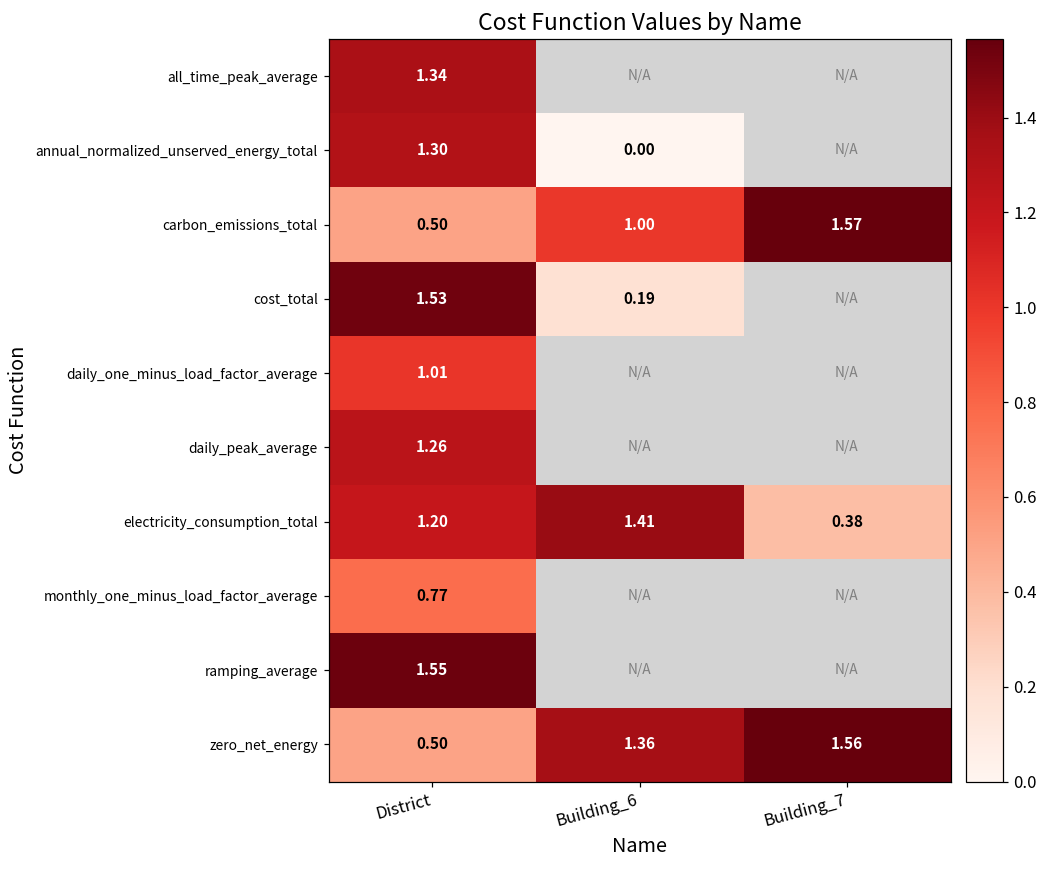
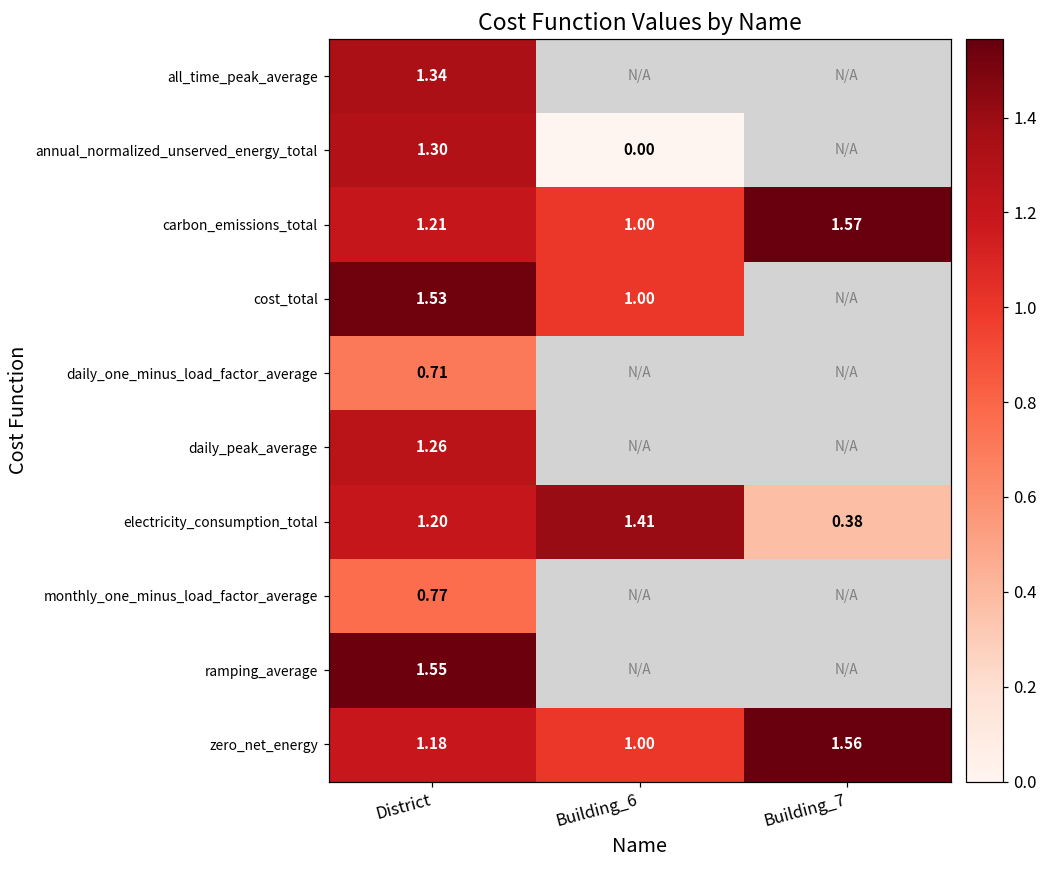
carbon_emissions_total, District: 0.50 -> 1.21
cost_total, Building_6: 0.19 -> 1.00
daily_one_minus_load_factor_average, District: 1.01 -> 0.71
zero_net_energy, District: 0.50 -> 1.18
zero_net_energy, Building_6: 1.36 -> 1.00
